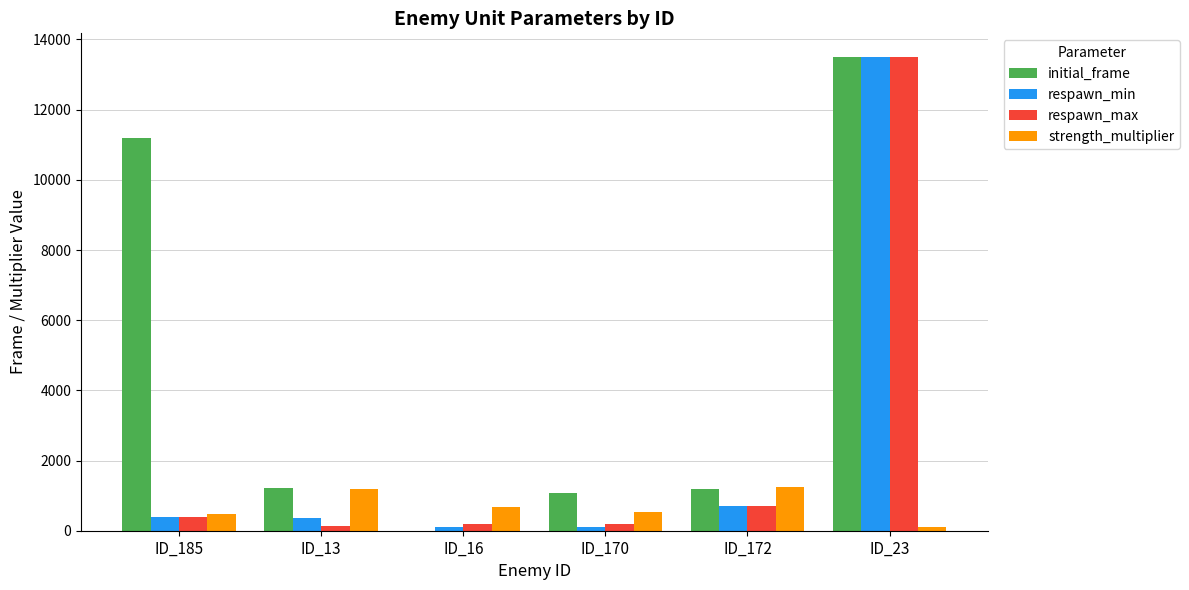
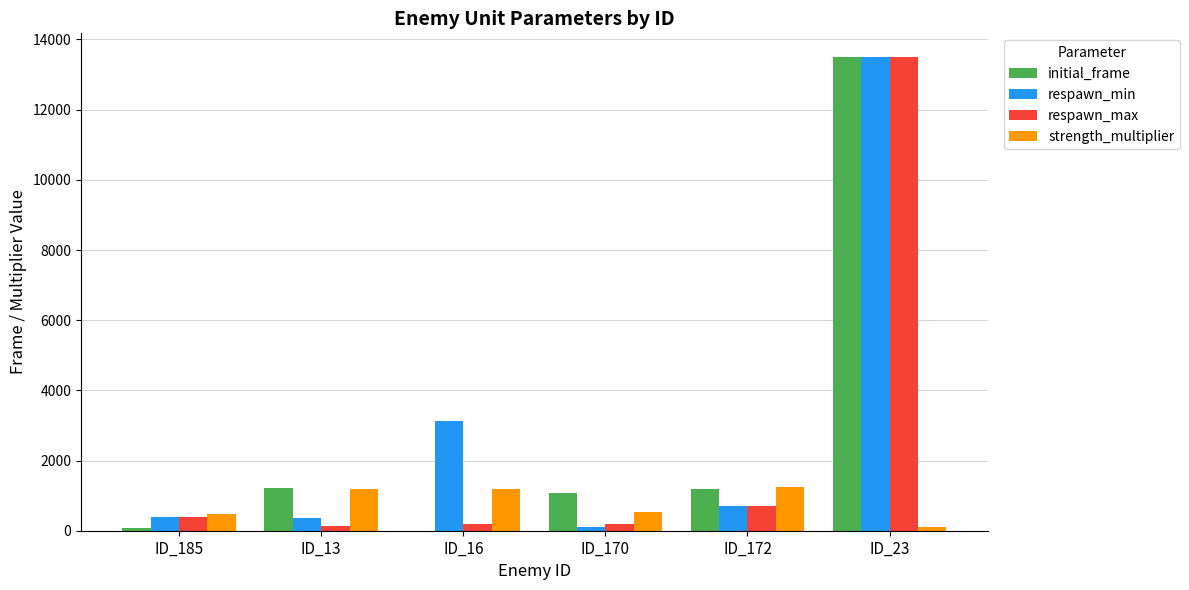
initial_frame, ID_185: 11200 -> 100
respawn_min, ID_16: 100 -> 3100
strength_multiplier, ID_16: 700 -> 1200
